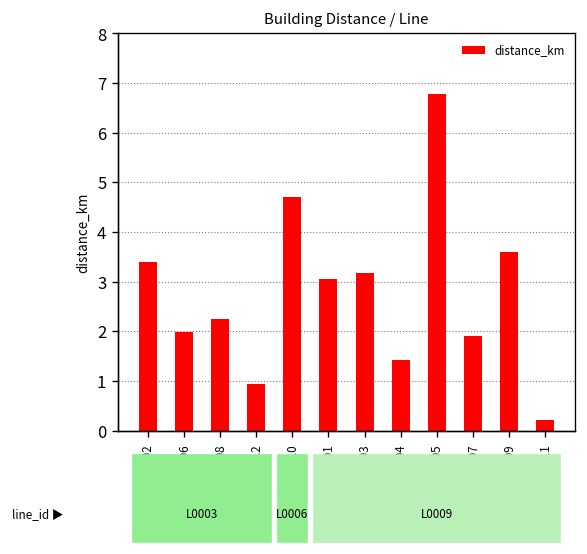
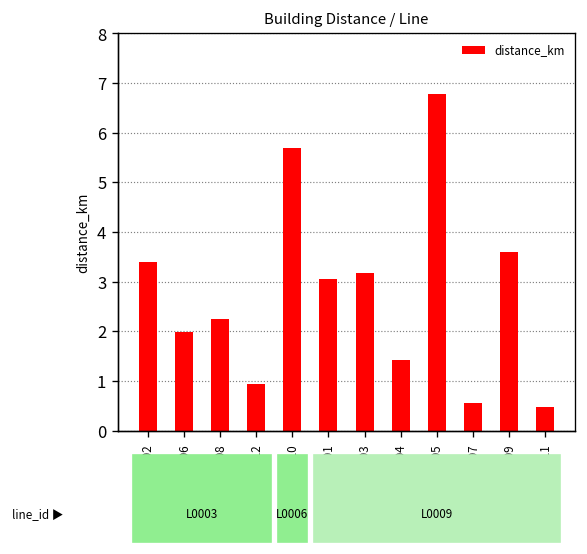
B0010: 4.7 -> 5.7
B0007: 1.9 -> 0.6
B0011: 0.2 -> 0.5
